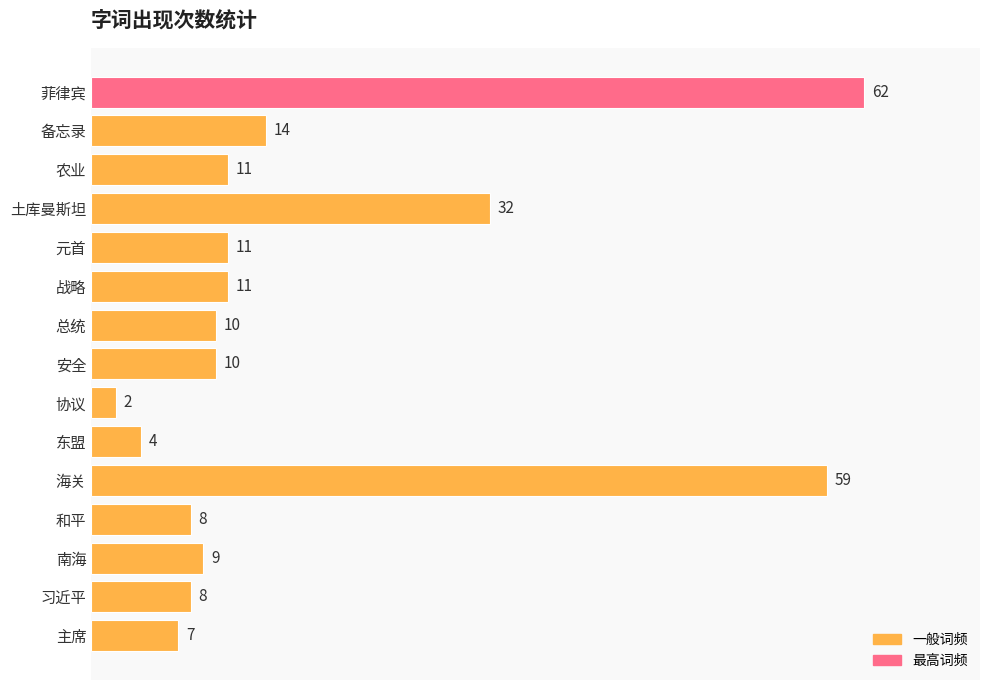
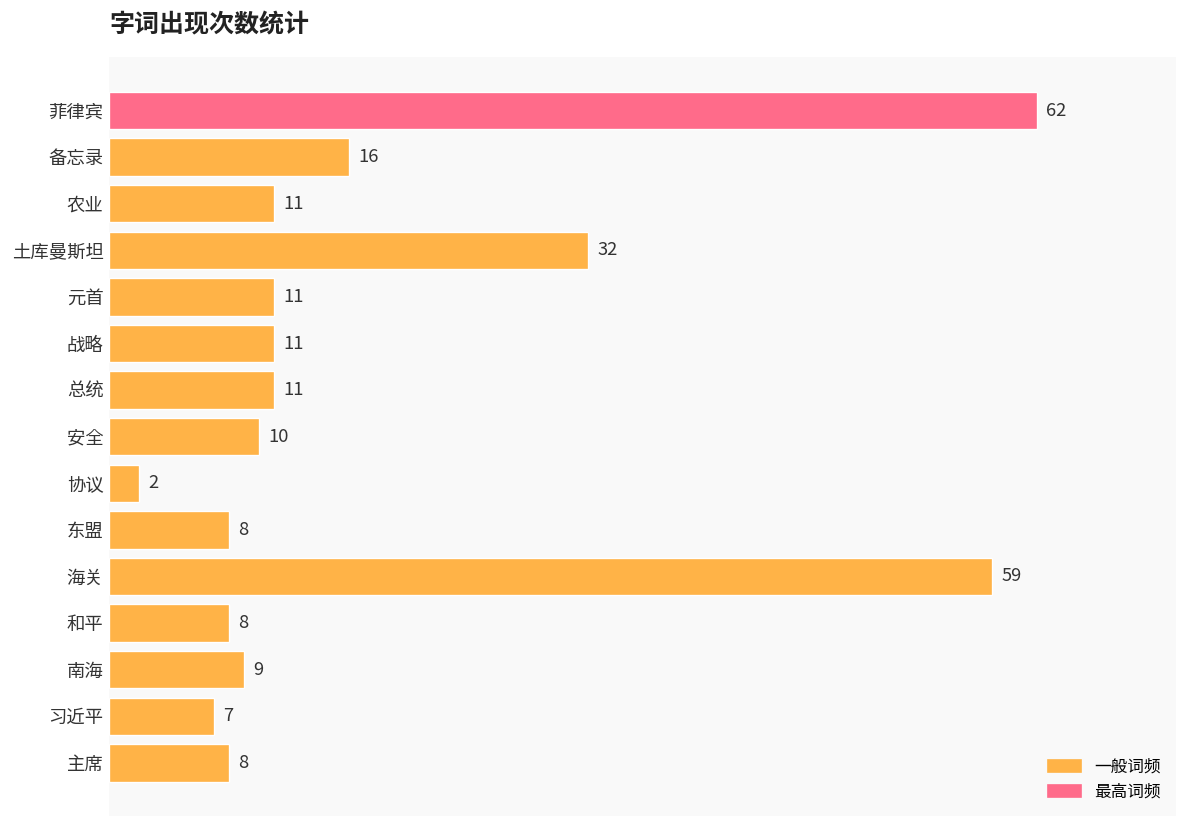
备忘录: 14 -> 16
总统: 10 -> 11
东盟: 4 -> 8
习近平: 8 -> 7
主席: 7 -> 8
